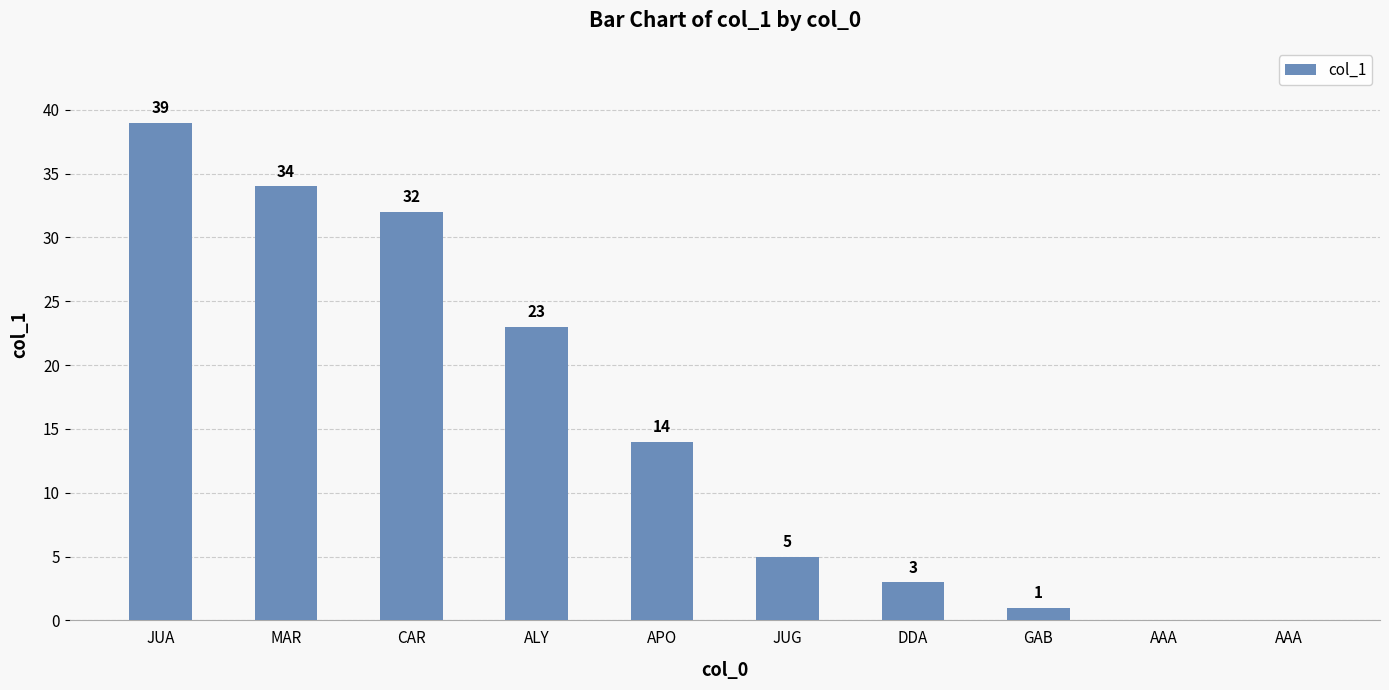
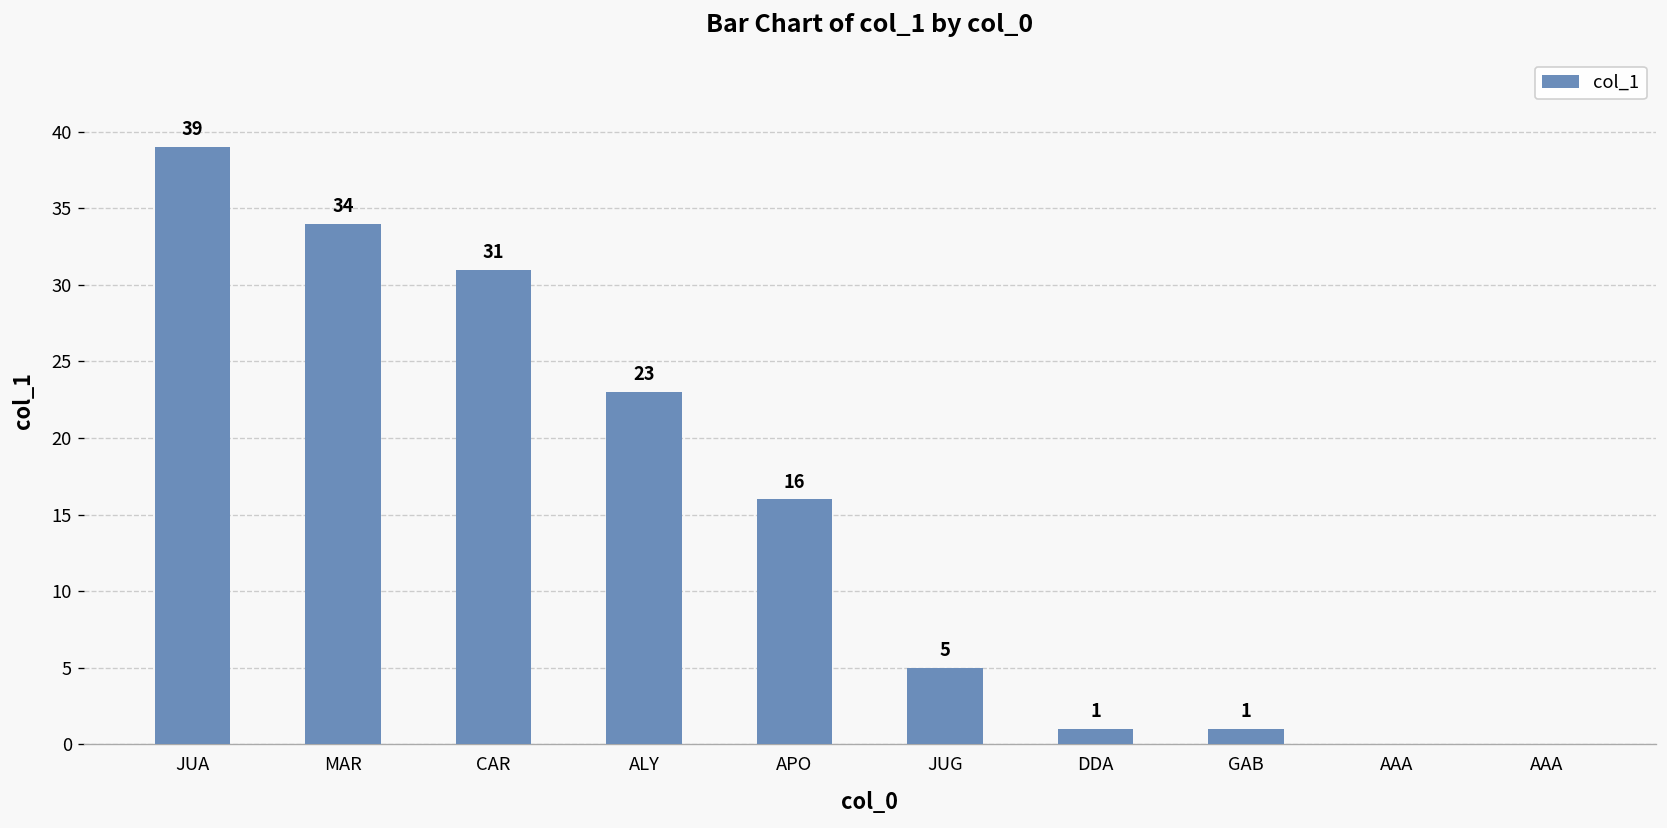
CAR: 32 -> 31
APO: 14 -> 16
DDA: 3 -> 1
